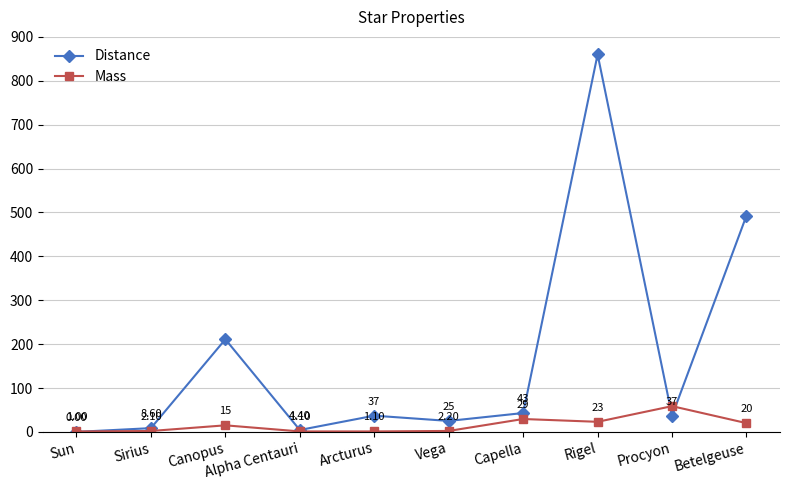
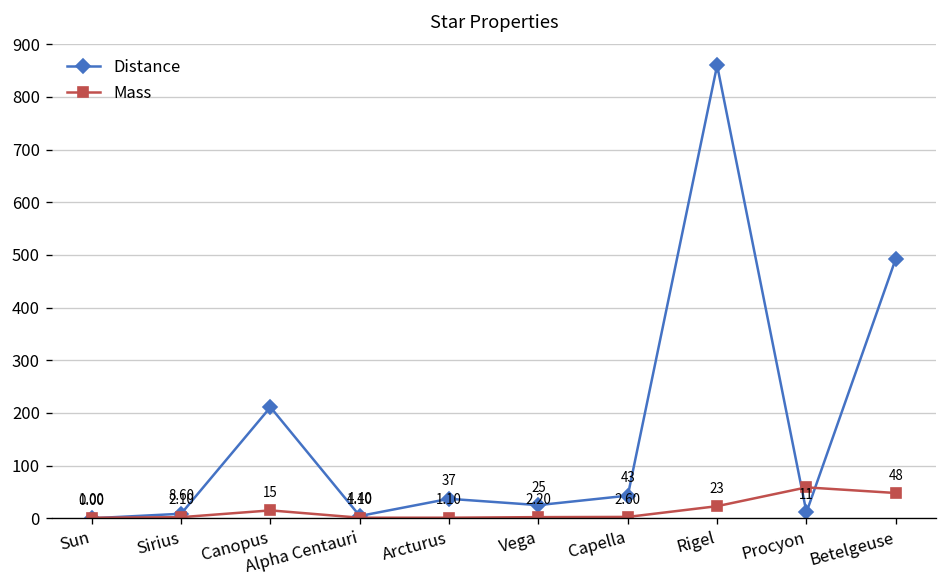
Mass, Capella: 29 -> 2.60
Distance, Procyon: 37 -> 11
Mass, Betelgeuse: 20 -> 48
